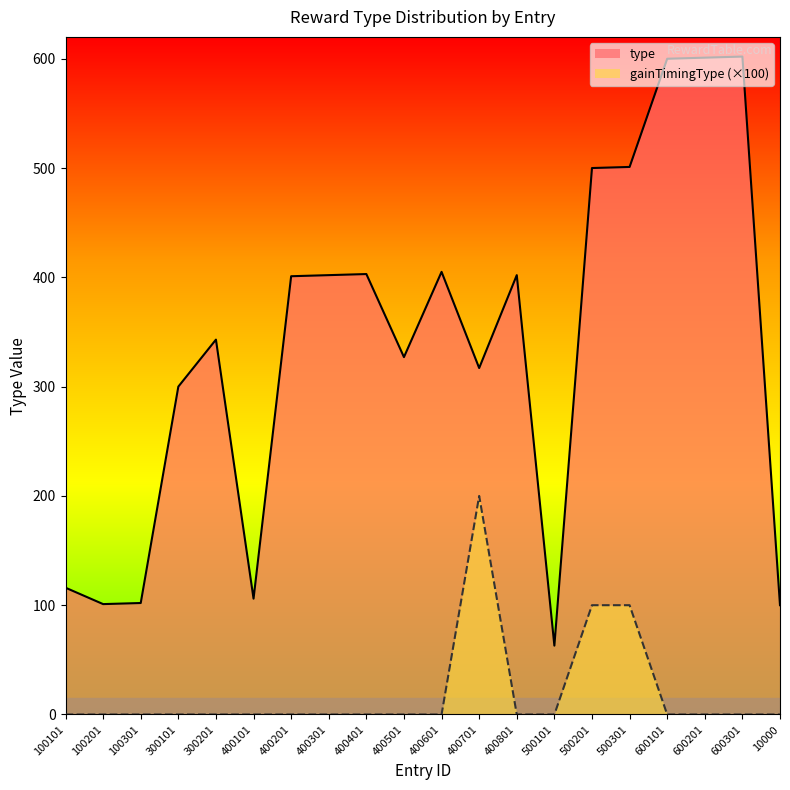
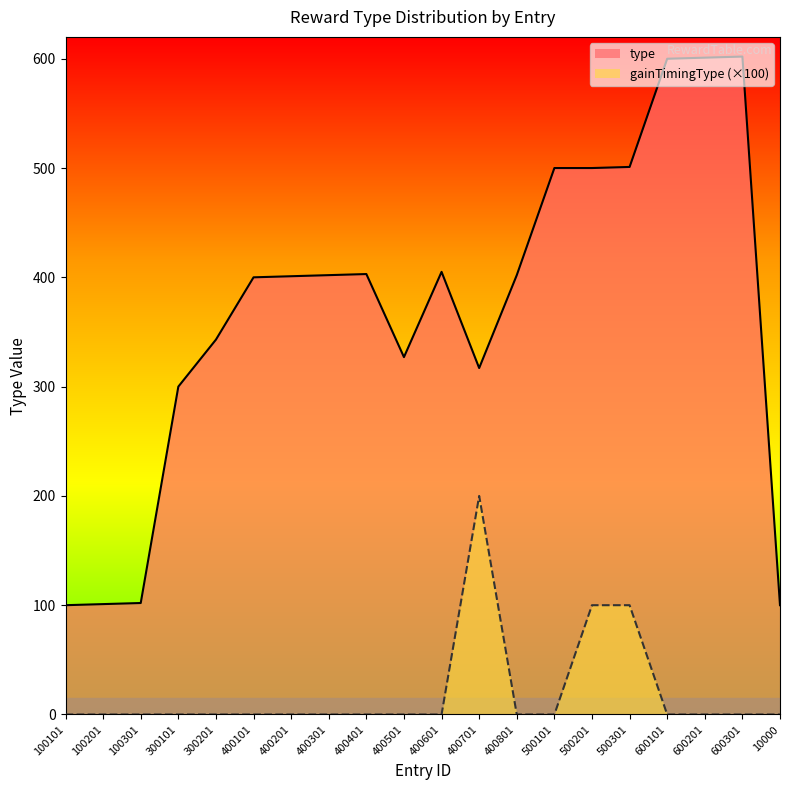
type, 100101: 116 -> 100
type, 400101: 106 -> 400
type, 500101: 63 -> 500
